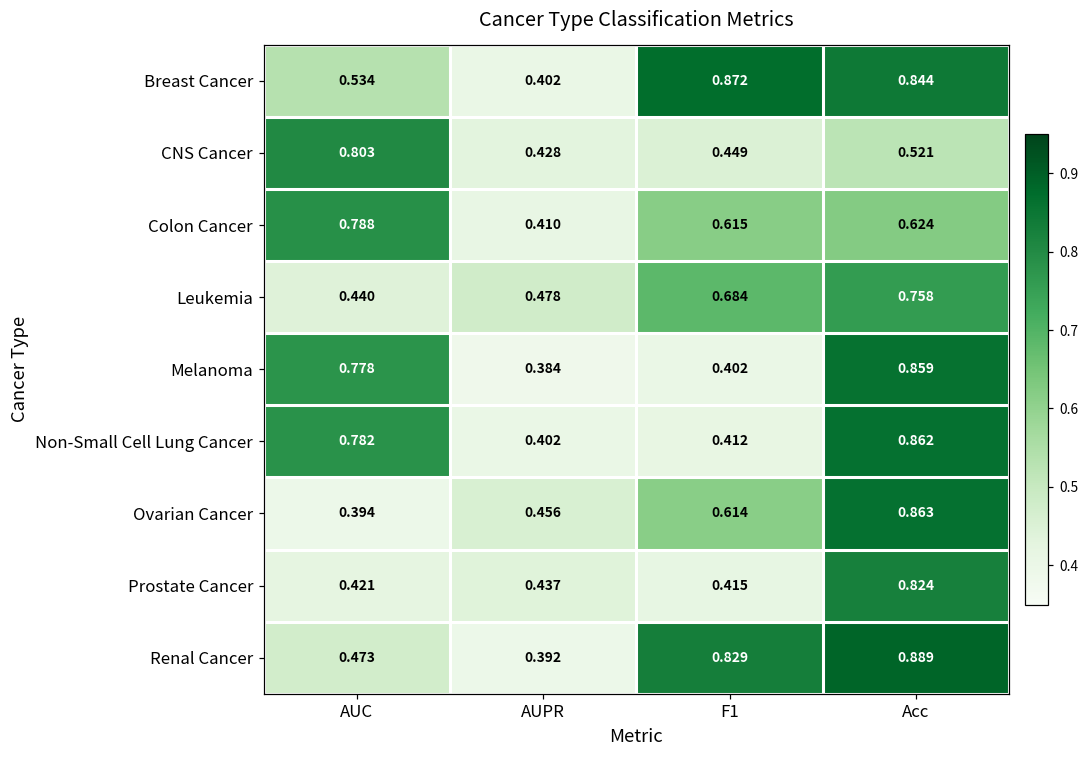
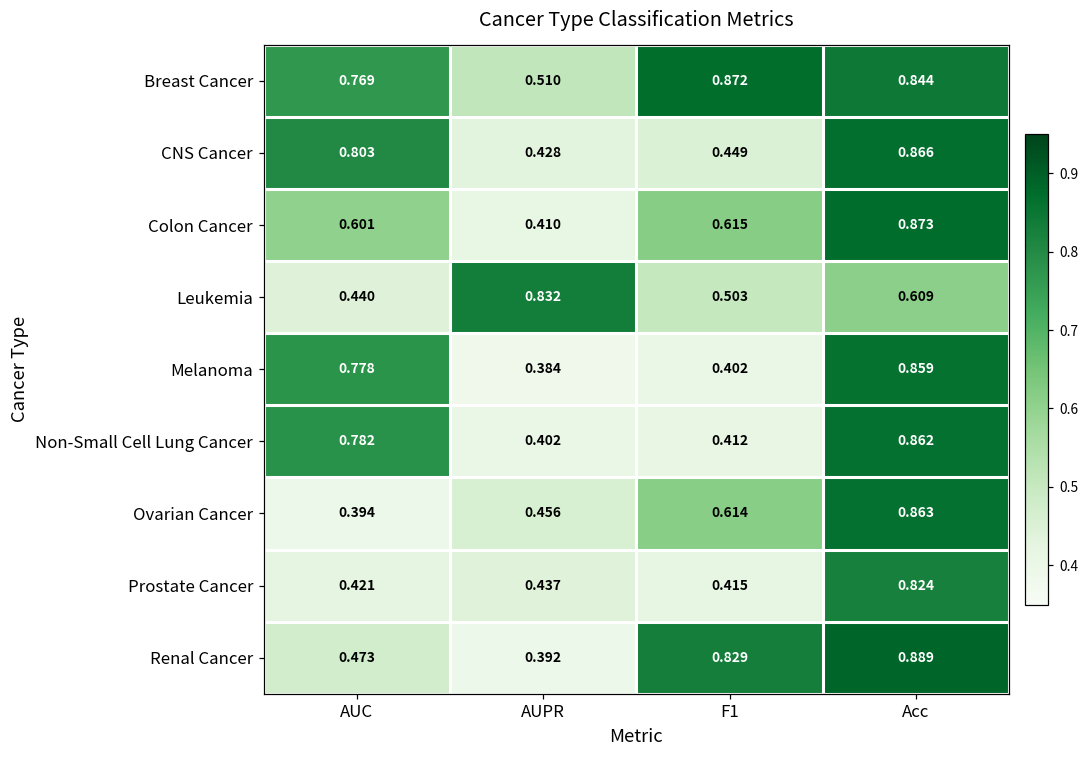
Breast Cancer, AUC: 0.534 -> 0.769
Breast Cancer, AUPR: 0.402 -> 0.510
CNS Cancer, Acc: 0.521 -> 0.866
Colon Cancer, AUC: 0.788 -> 0.601
Colon Cancer, Acc: 0.624 -> 0.873
Leukemia, AUPR: 0.478 -> 0.832
Leukemia, F1: 0.684 -> 0.503
Leukemia, Acc: 0.758 -> 0.609
